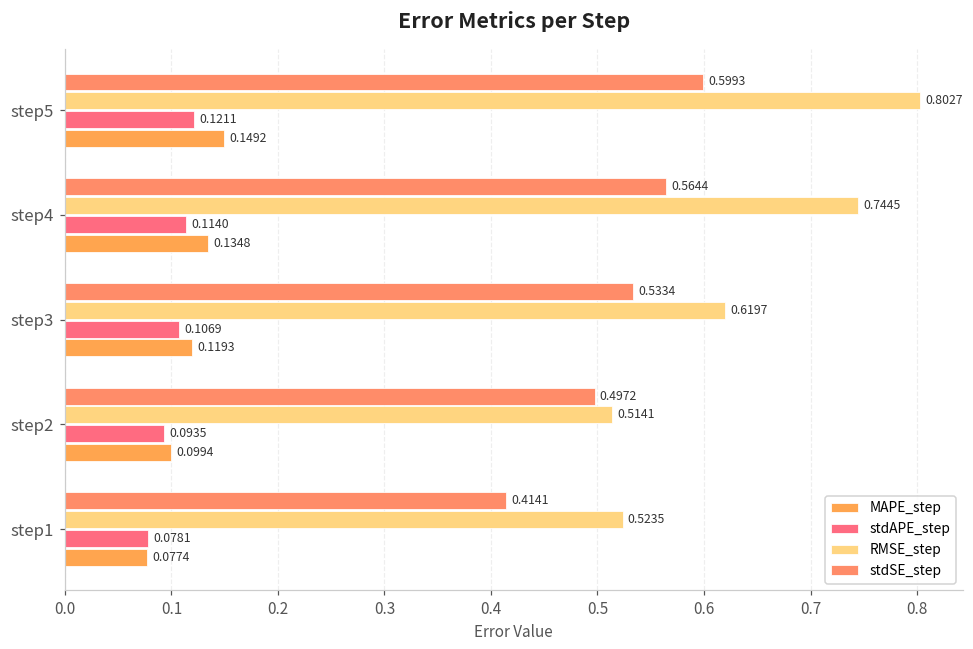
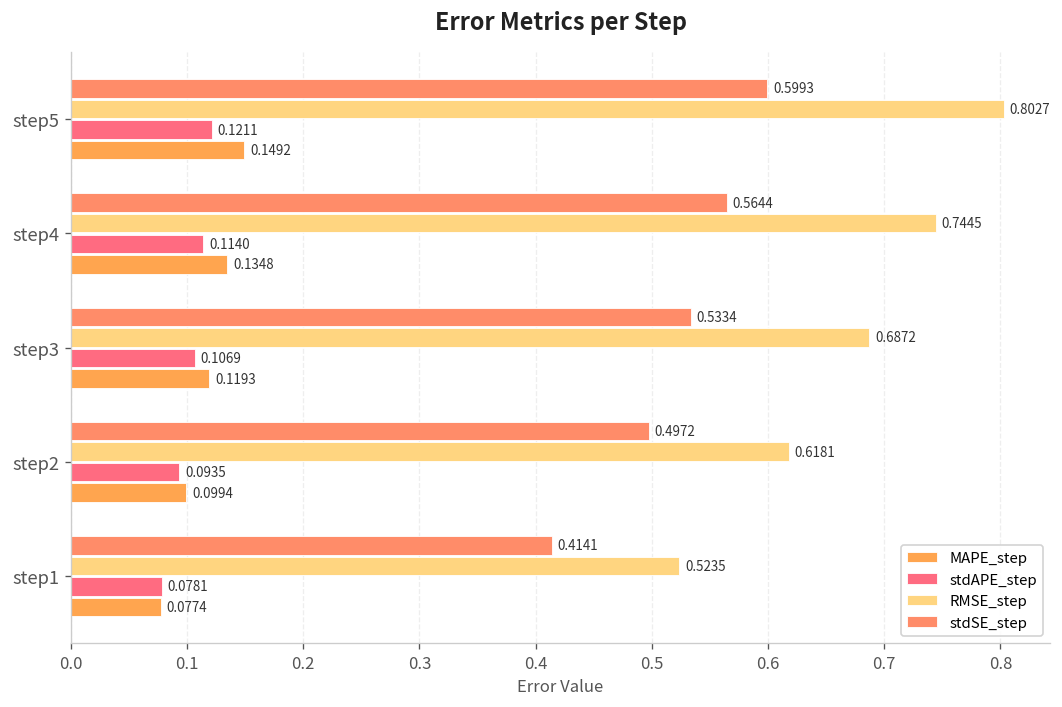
RMSE_step, step3: 0.6197 -> 0.6872
RMSE_step, step2: 0.5141 -> 0.6181
